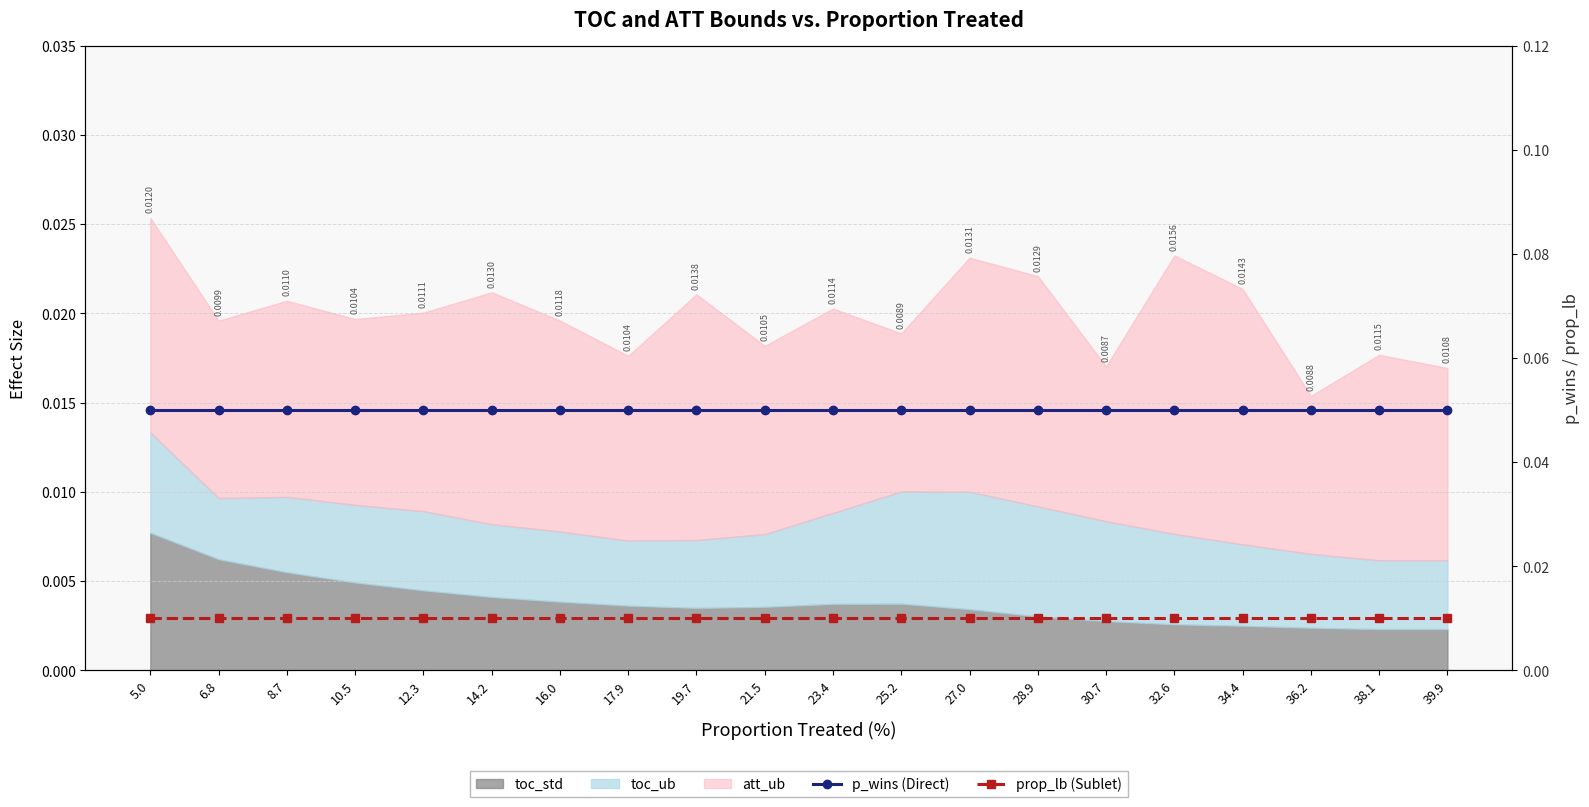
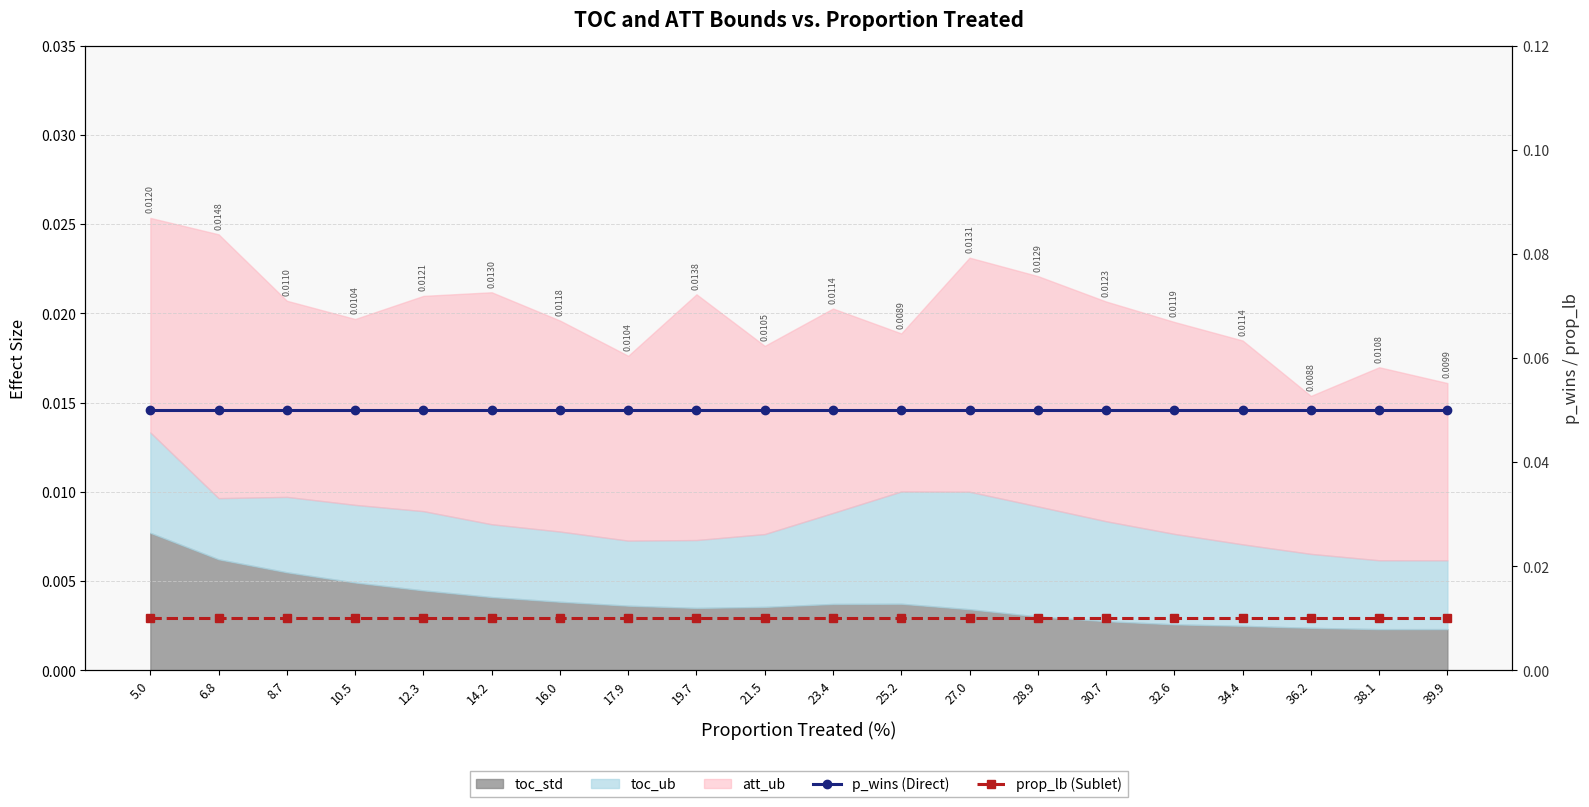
att_ub, 6.8: 0.0099 -> 0.0148
att_ub, 12.3: 0.0111 -> 0.0121
att_ub, 30.7: 0.0087 -> 0.0123
att_ub, 32.6: 0.0156 -> 0.0119
att_ub, 34.4: 0.0143 -> 0.0114
att_ub, 38.1: 0.0115 -> 0.0108
att_ub, 39.9: 0.0108 -> 0.0099
